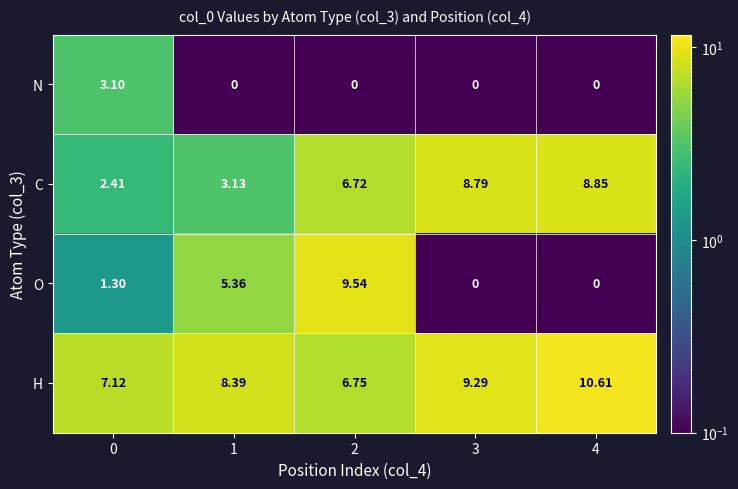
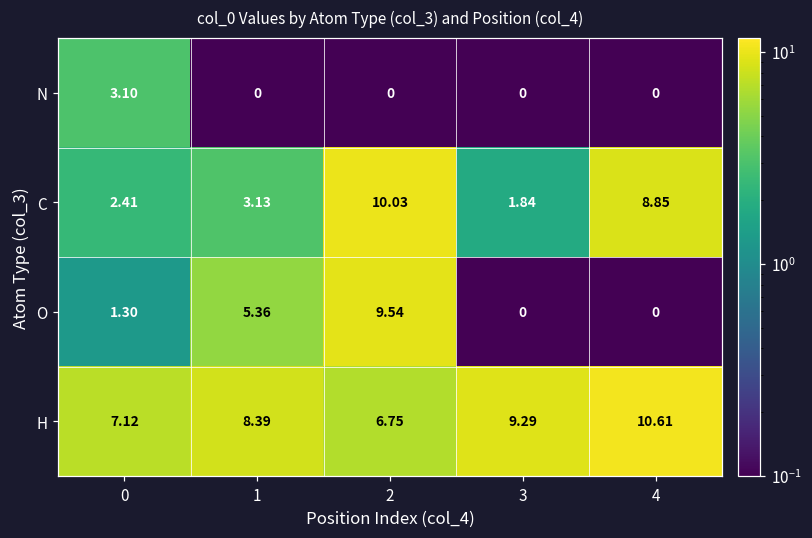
C, 2: 6.72 -> 10.03
C, 3: 8.79 -> 1.84
